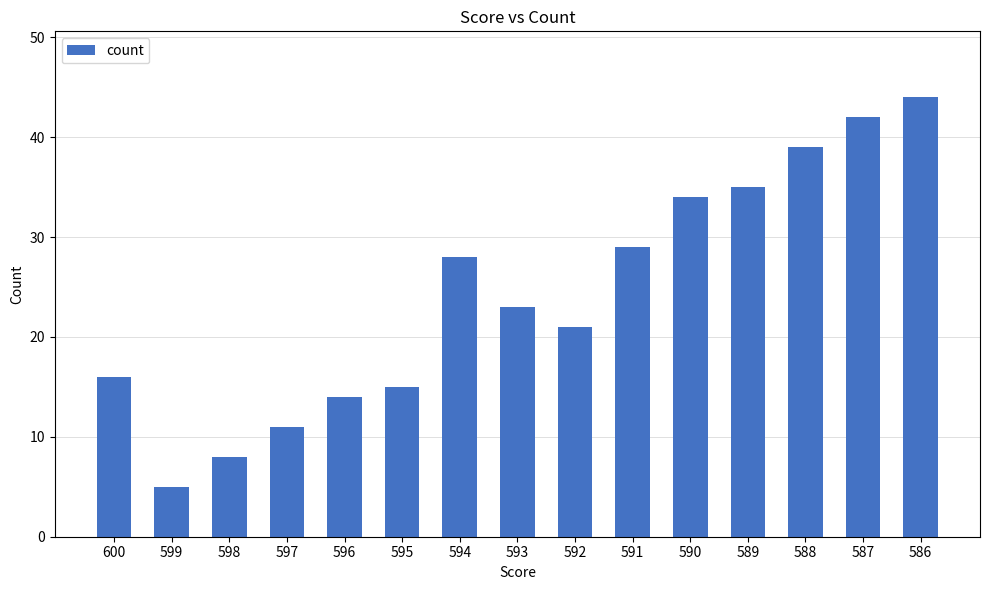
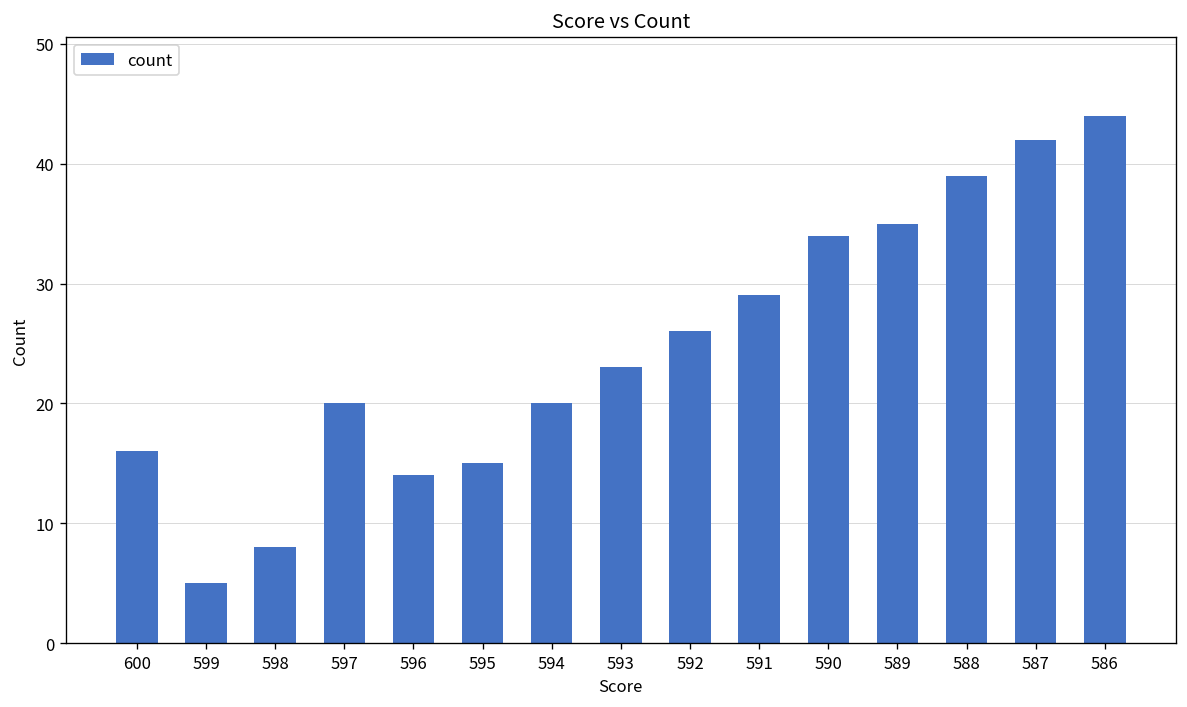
597: 11 -> 20
594: 28 -> 20
592: 21 -> 26
